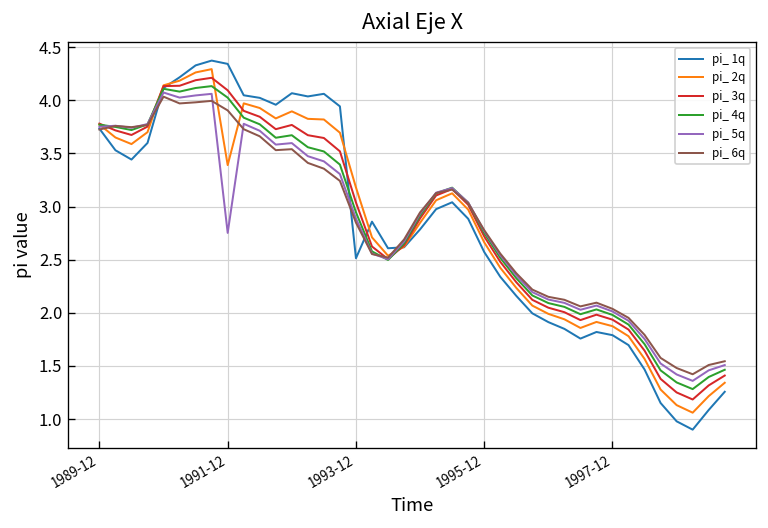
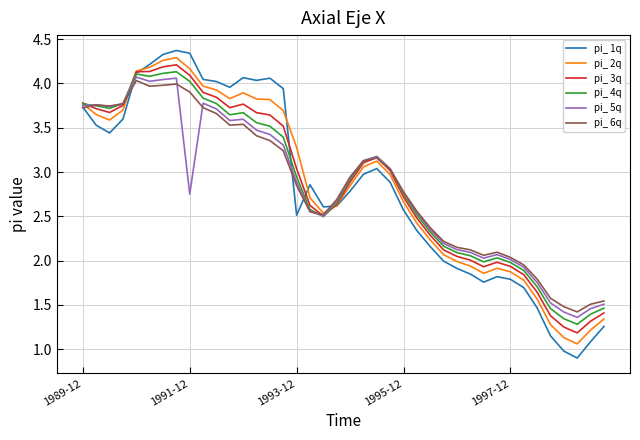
pi_ 2q, 1991-12: 3.4 -> 4.2
pi_ 2q, 1993-12: 3.2 -> 3.3
